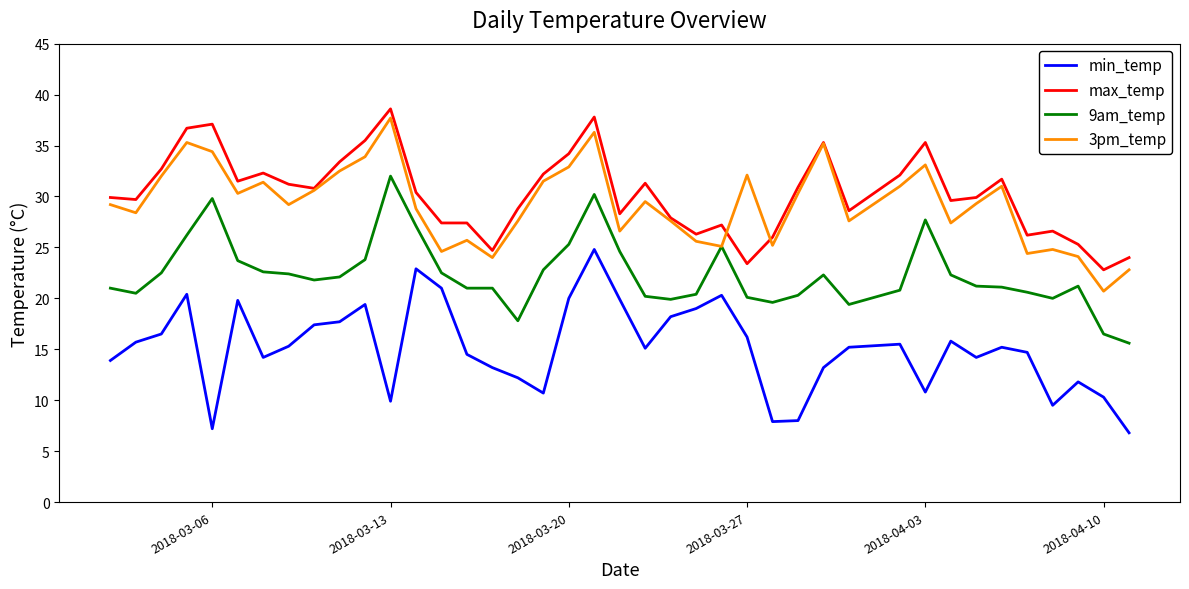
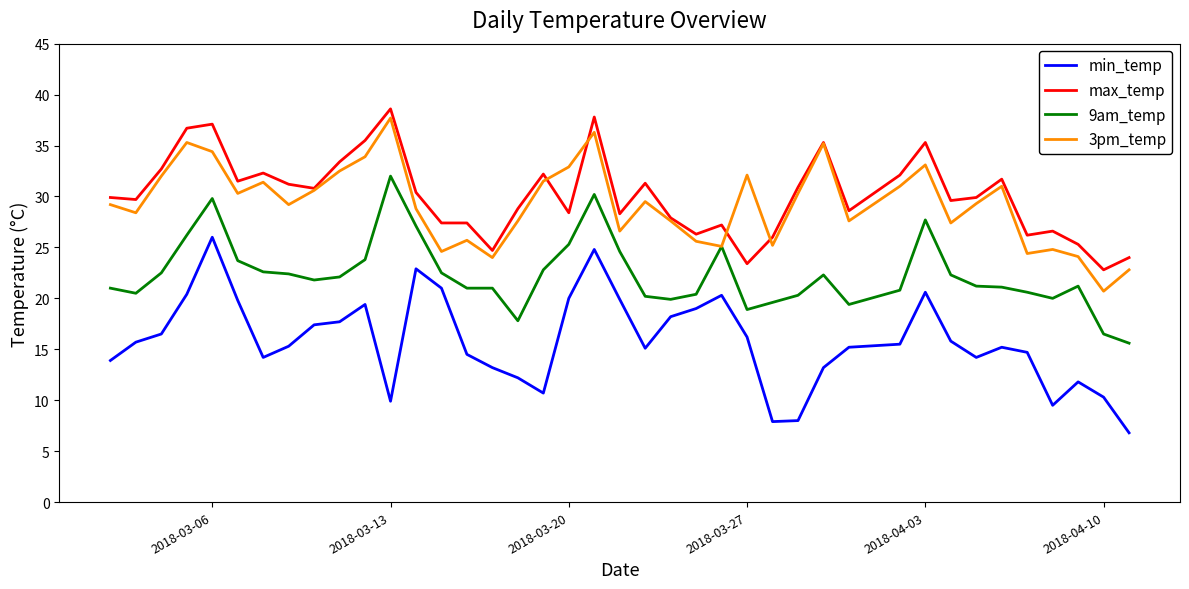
min_temp, 2018-03-06: 7.2 -> 26.0
max_temp, 2018-03-20: 34.2 -> 28.4
9am_temp, 2018-03-27: 20.1 -> 18.9
min_temp, 2018-04-03: 10.8 -> 20.6
